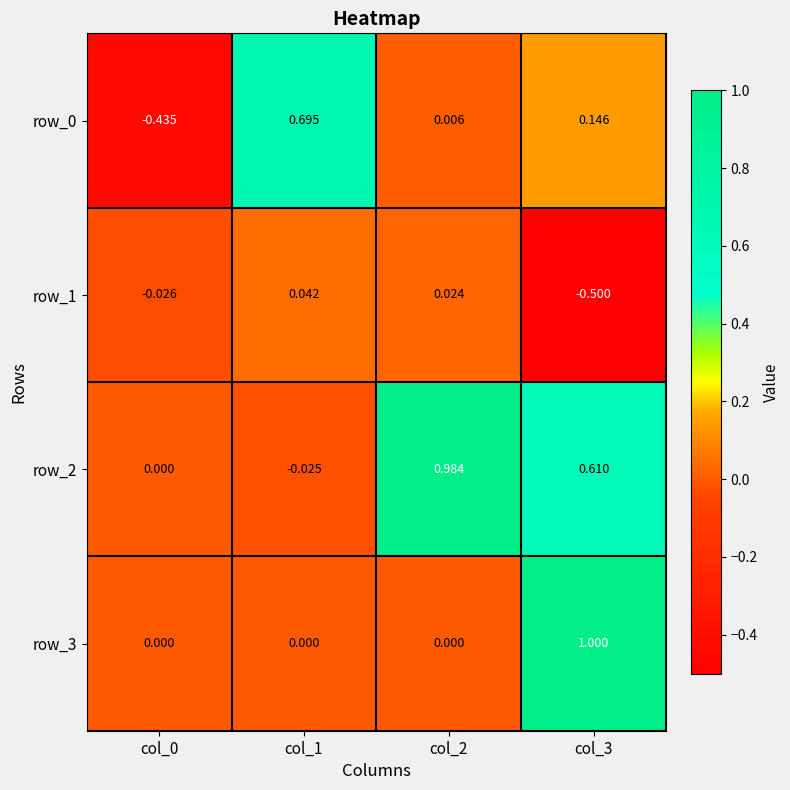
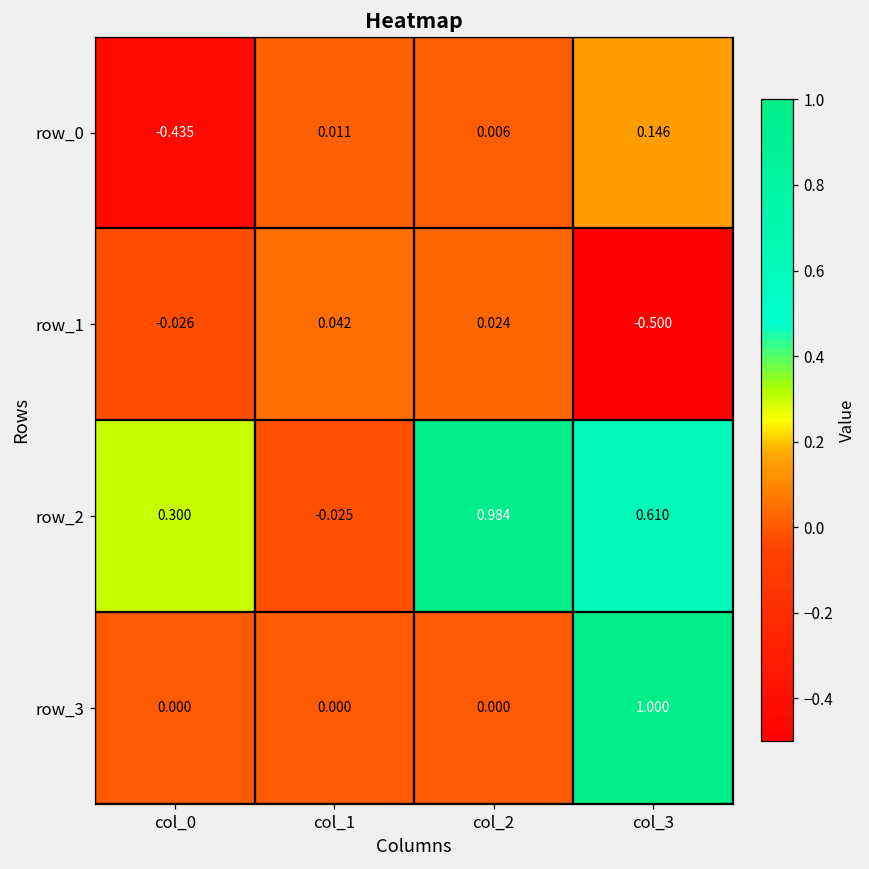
row_0, col_1: 0.695 -> 0.011
row_2, col_0: 0.000 -> 0.300
